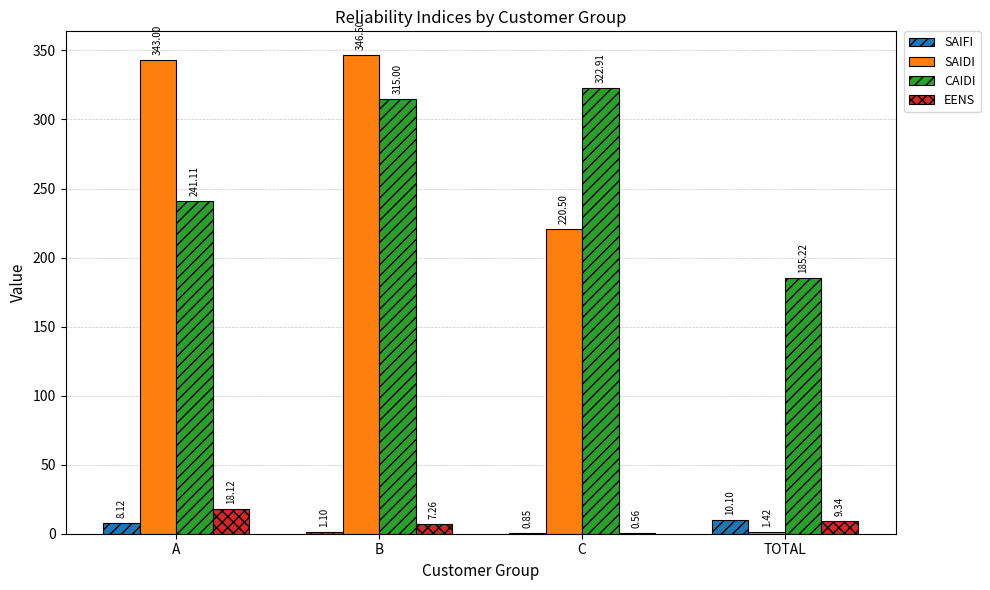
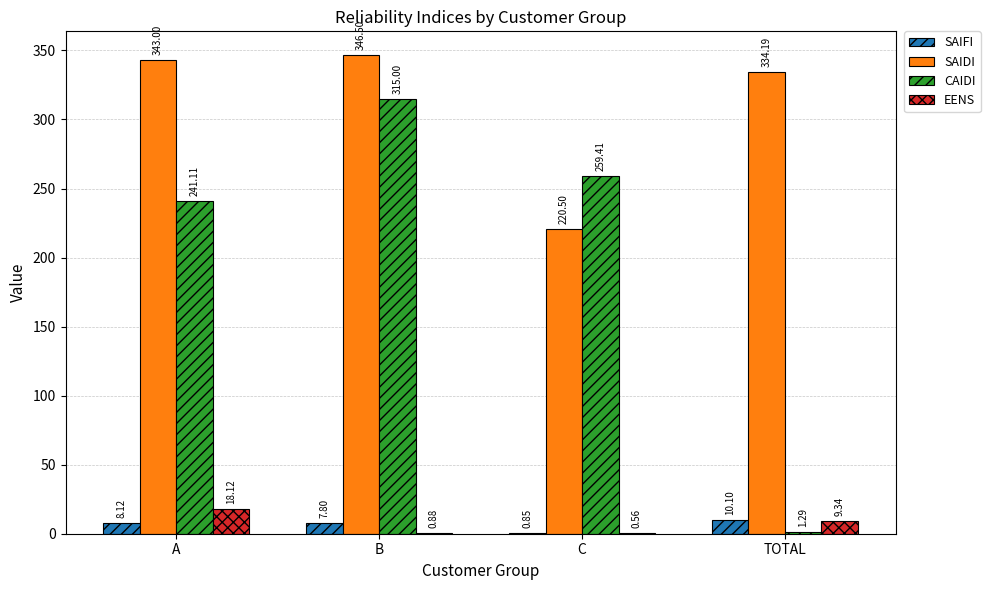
SAIFI, B: 1.10 -> 7.80
EENS, B: 7.26 -> 0.88
CAIDI, C: 322.91 -> 259.41
SAIDI, TOTAL: 1.42 -> 334.19
CAIDI, TOTAL: 185.22 -> 1.29
